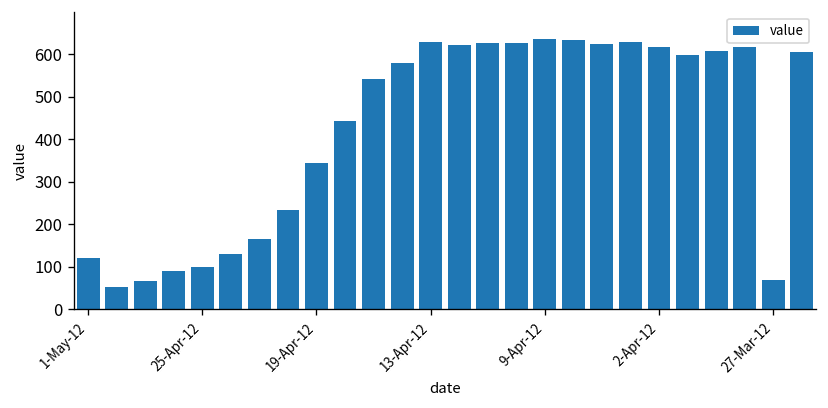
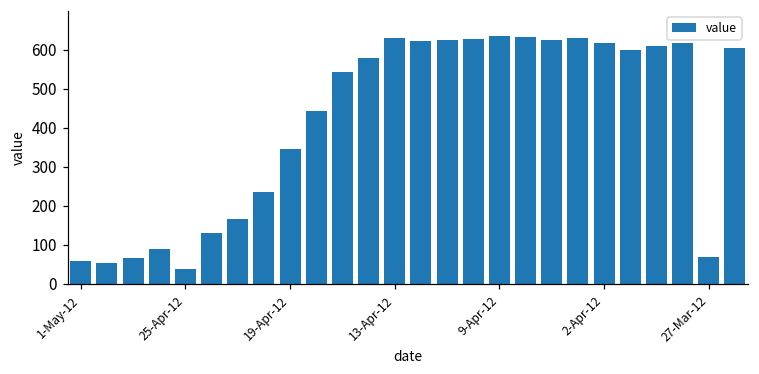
1-May-12: 120 -> 60
25-Apr-12: 100 -> 40
